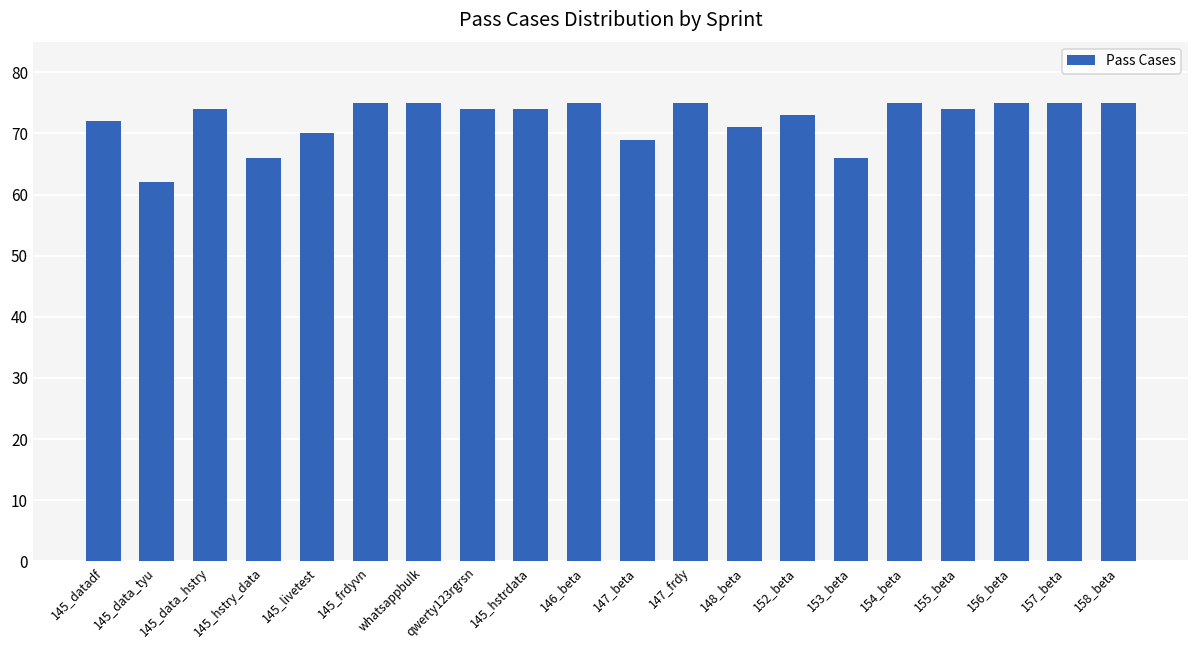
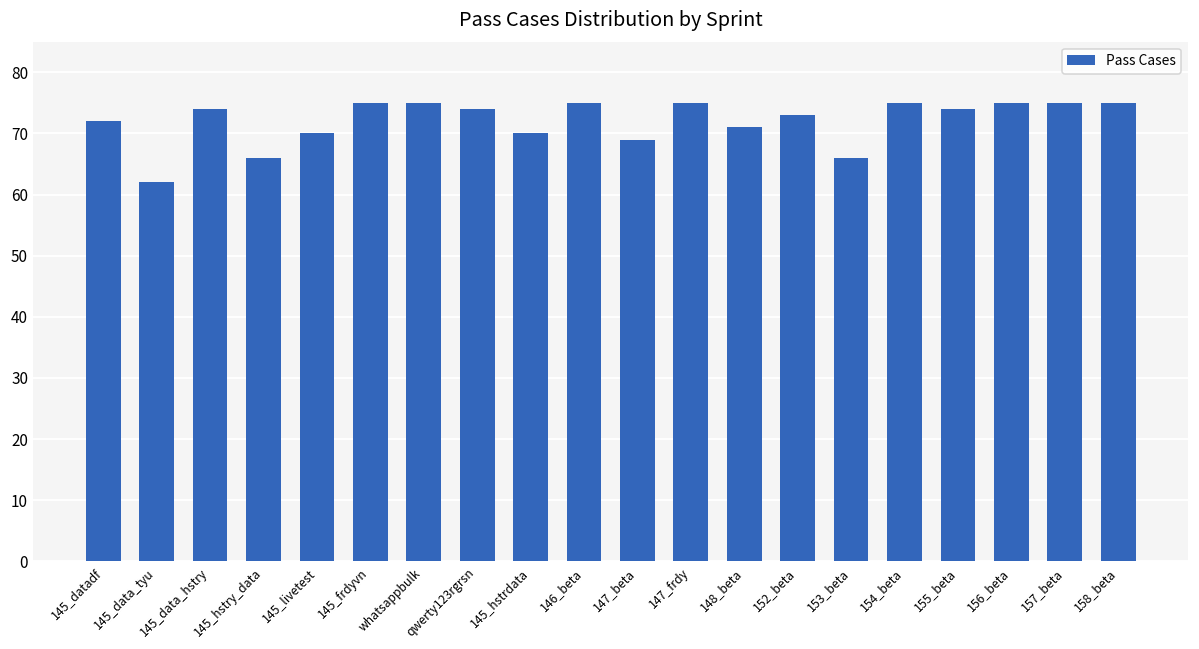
145_hstrdata: 74 -> 70
